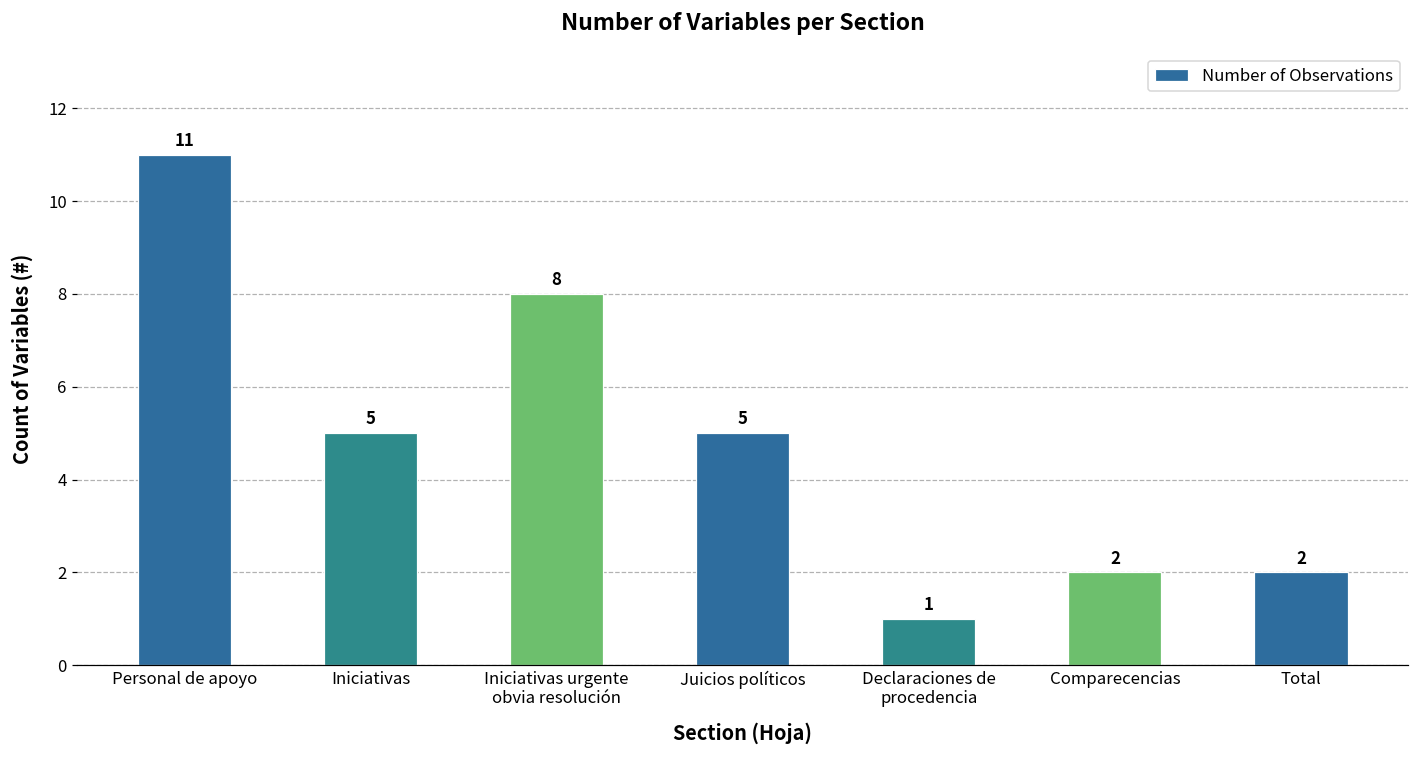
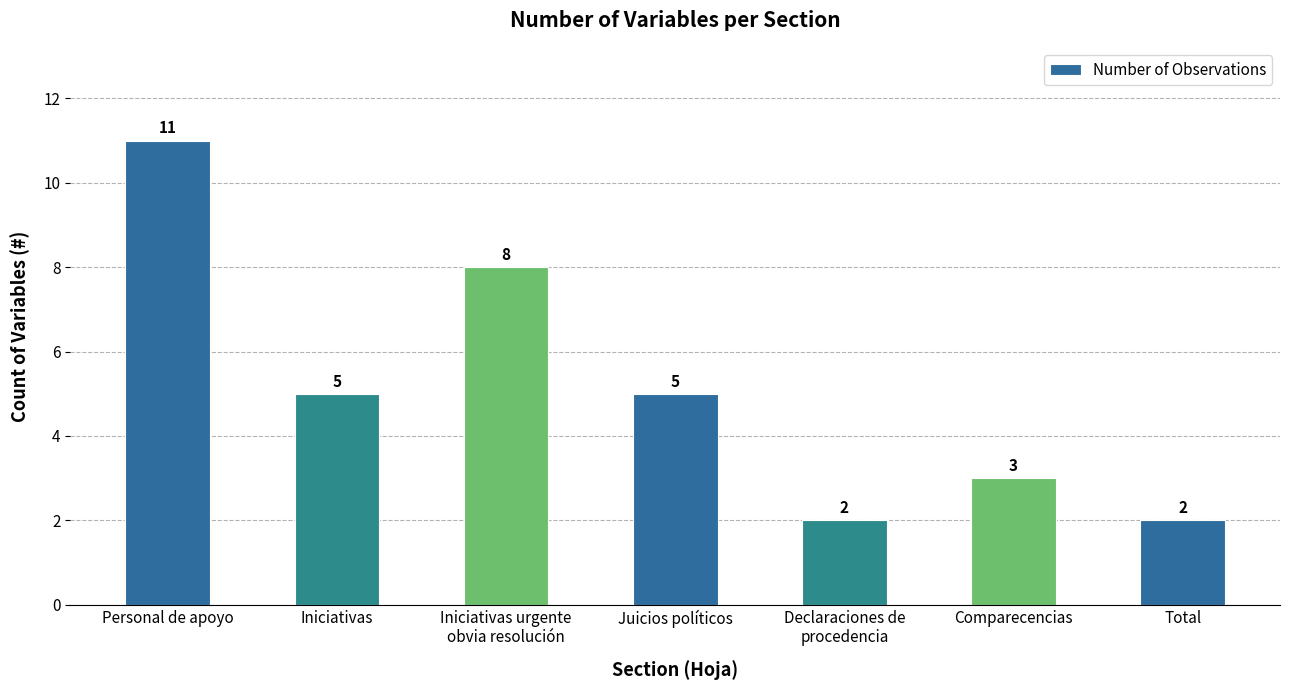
Declaraciones de procedencia: 1 -> 2
Comparecencias: 2 -> 3
